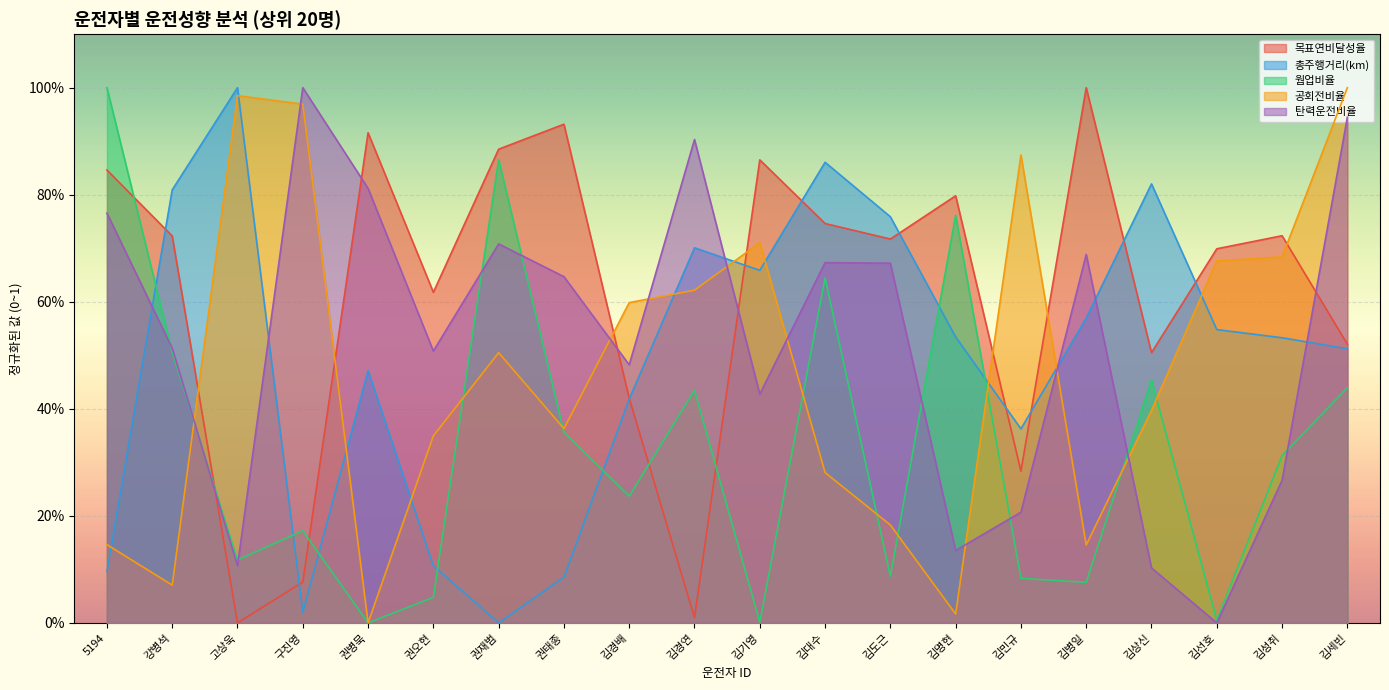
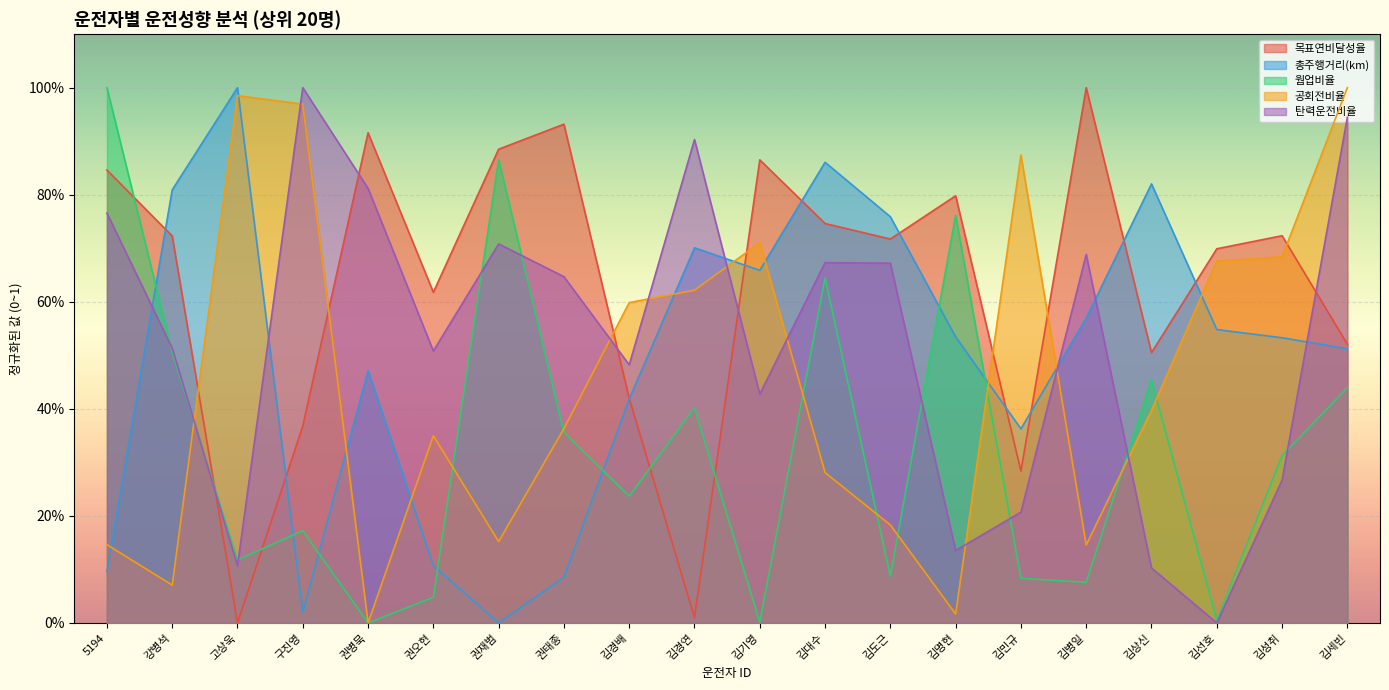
목표연비달성율, 구진영: 8% -> 37%
공회전비율, 권재범: 50% -> 15%
웜업비율, 김경연: 43% -> 40%
